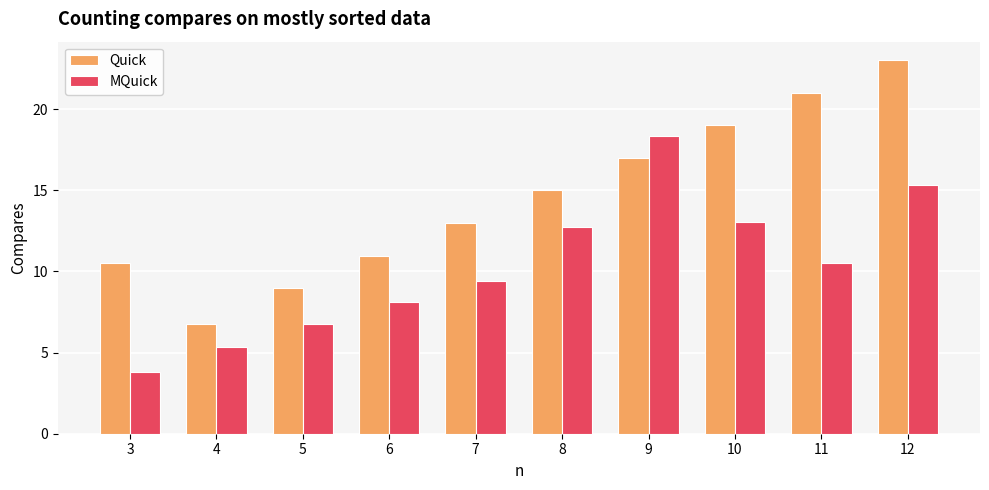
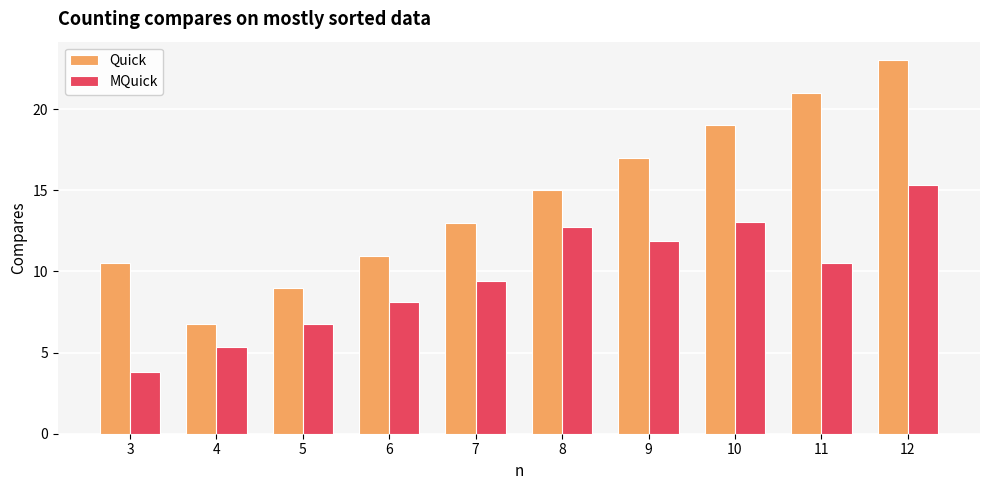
MQuick, 9: 18.4 -> 11.9
